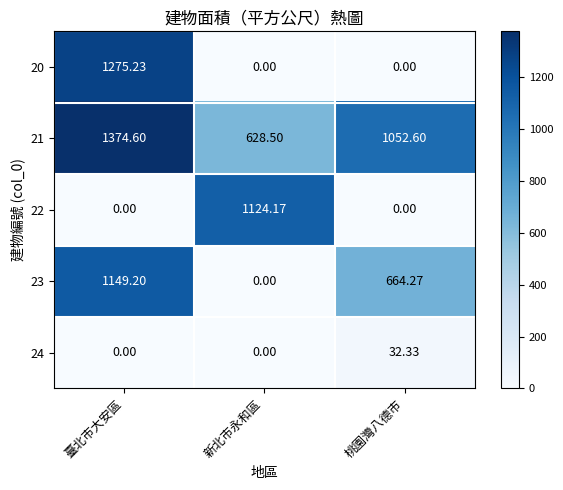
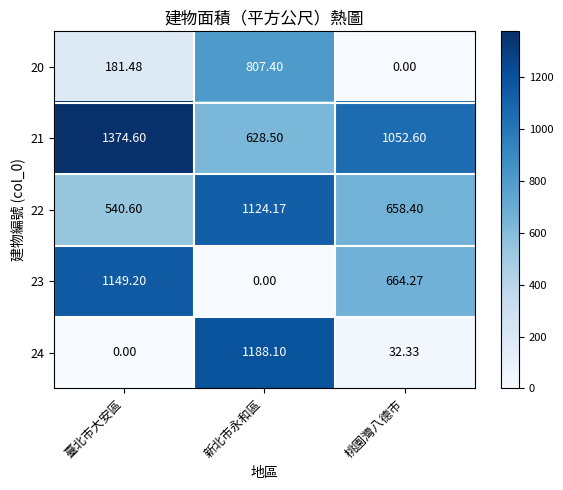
20, 臺北市大安區: 1275.23 -> 181.48
20, 新北市永和區: 0.00 -> 807.40
22, 臺北市大安區: 0.00 -> 540.60
22, 桃園灣八德市: 0.00 -> 658.40
24, 新北市永和區: 0.00 -> 1188.10
